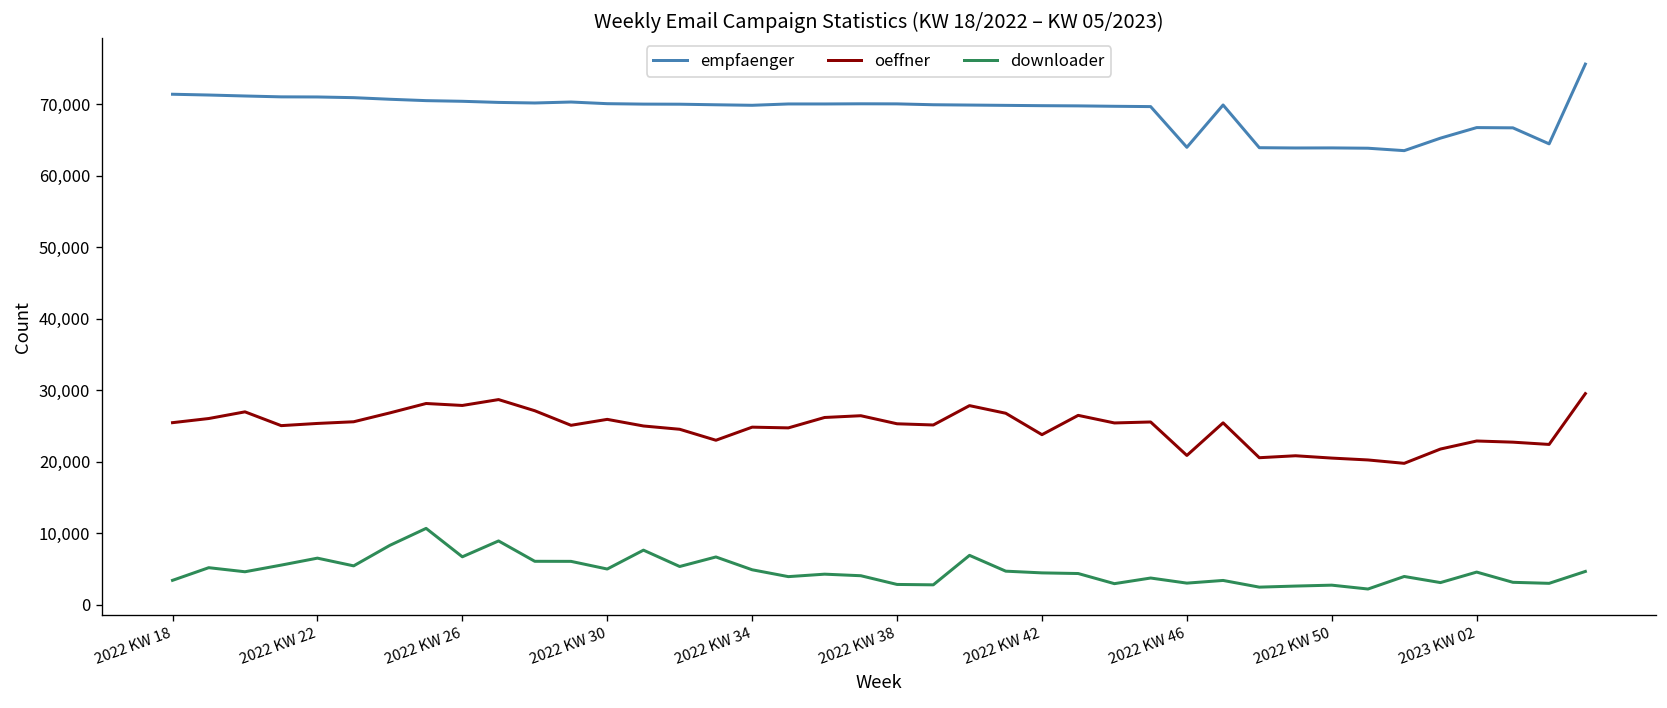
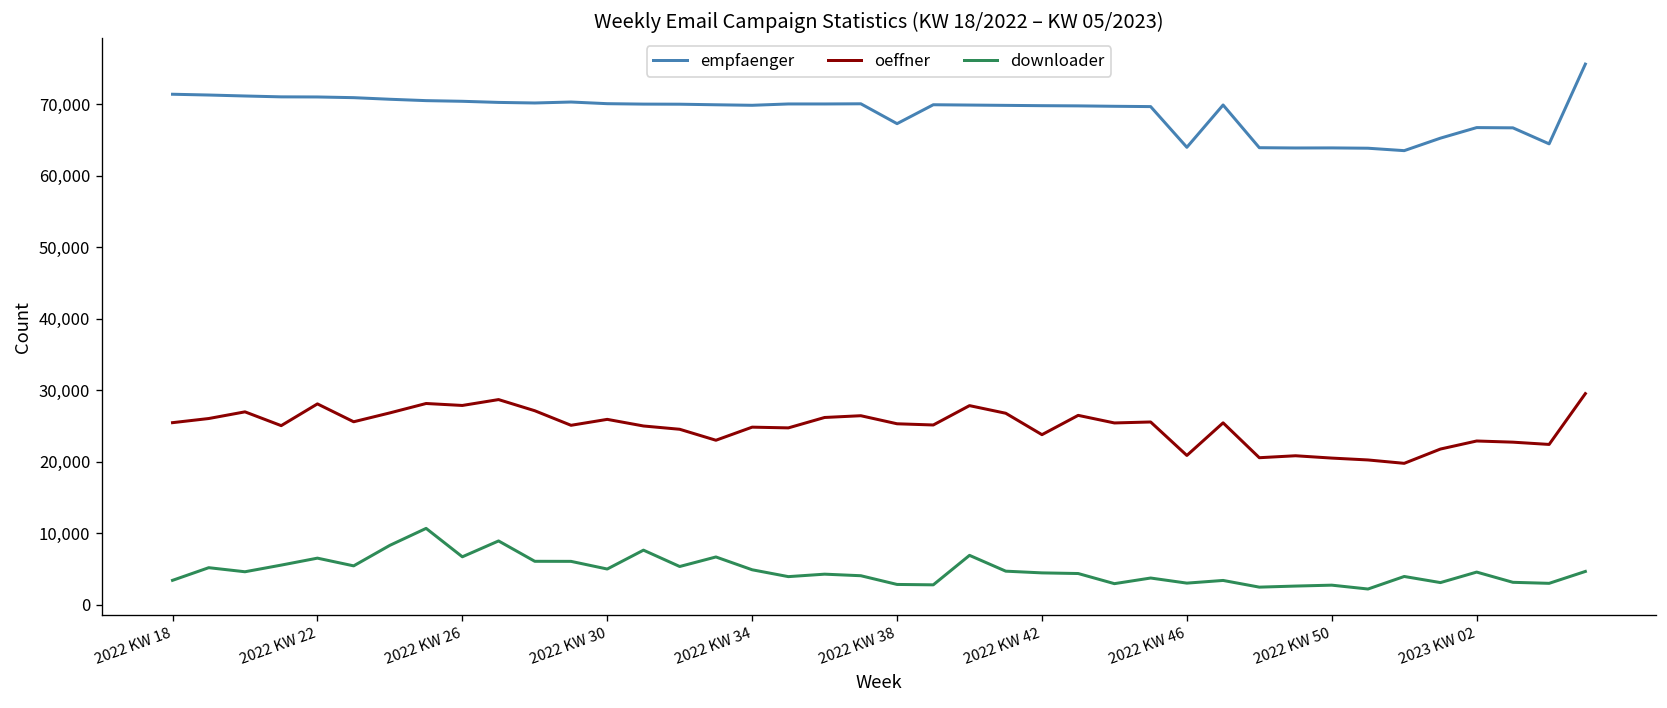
oeffner, 2022 KW 22: 25,000 -> 28,000
empfaenger, 2022 KW 38: 70,000 -> 67,000
